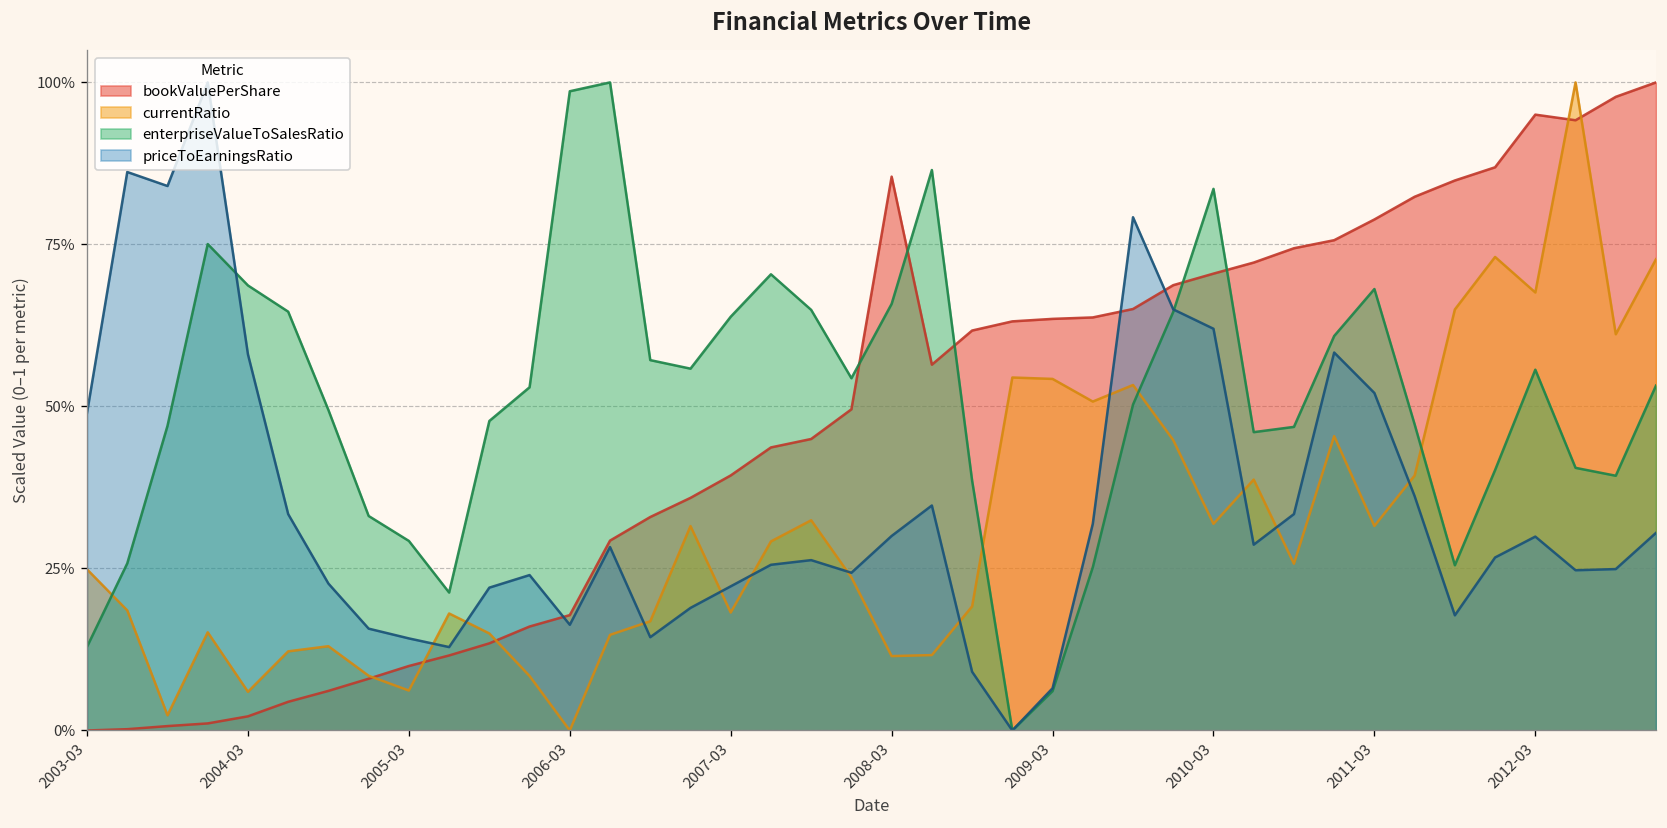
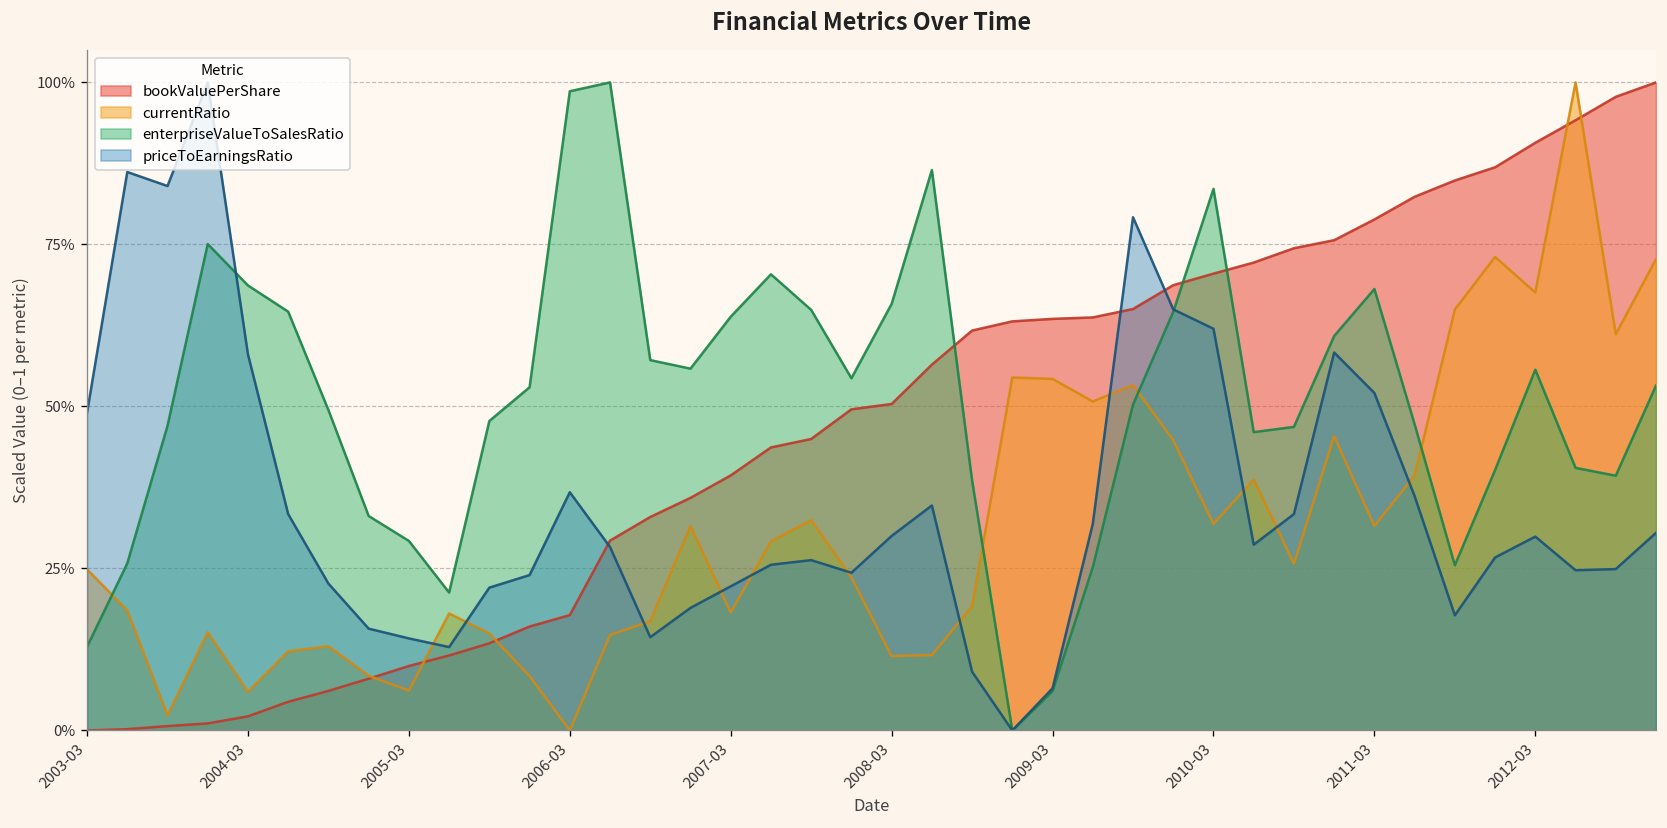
priceToEarningsRatio, 2006-03: 16% -> 37%
bookValuePerShare, 2008-03: 85% -> 50%
bookValuePerShare, 2012-03: 95% -> 91%
